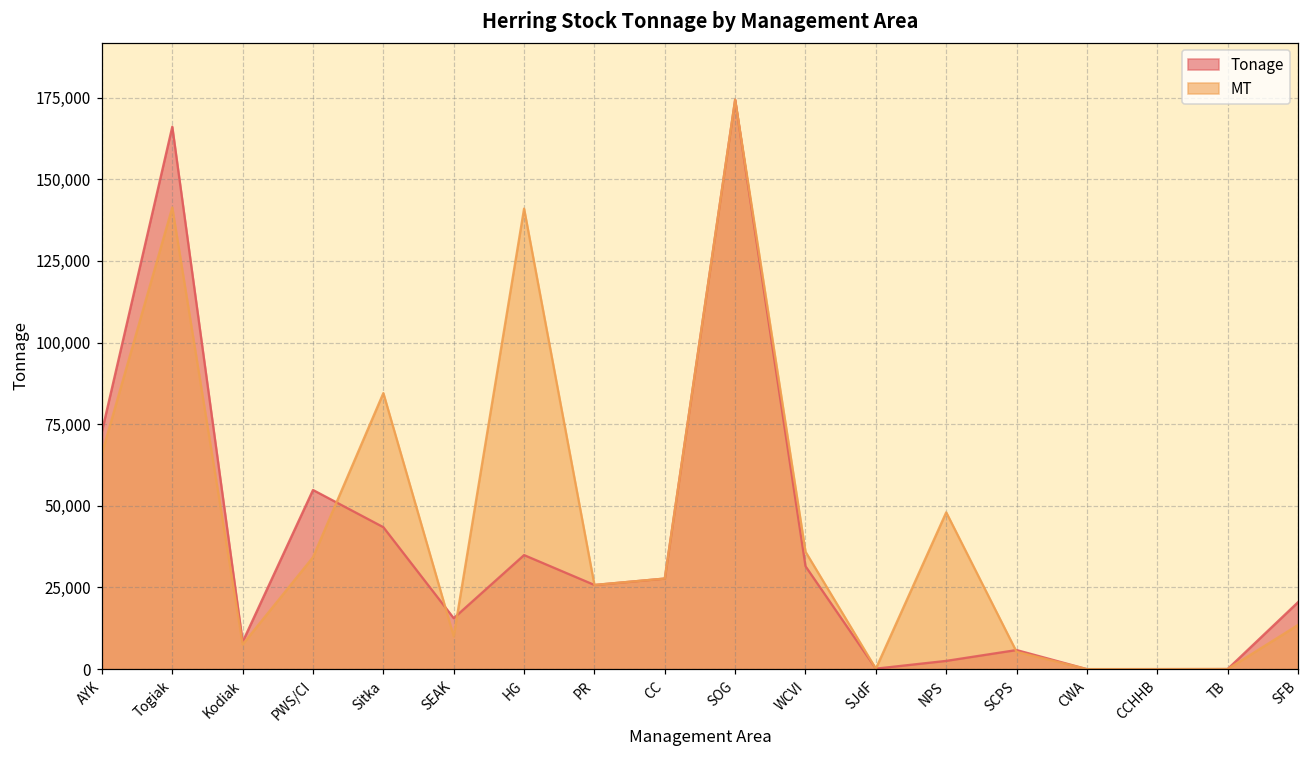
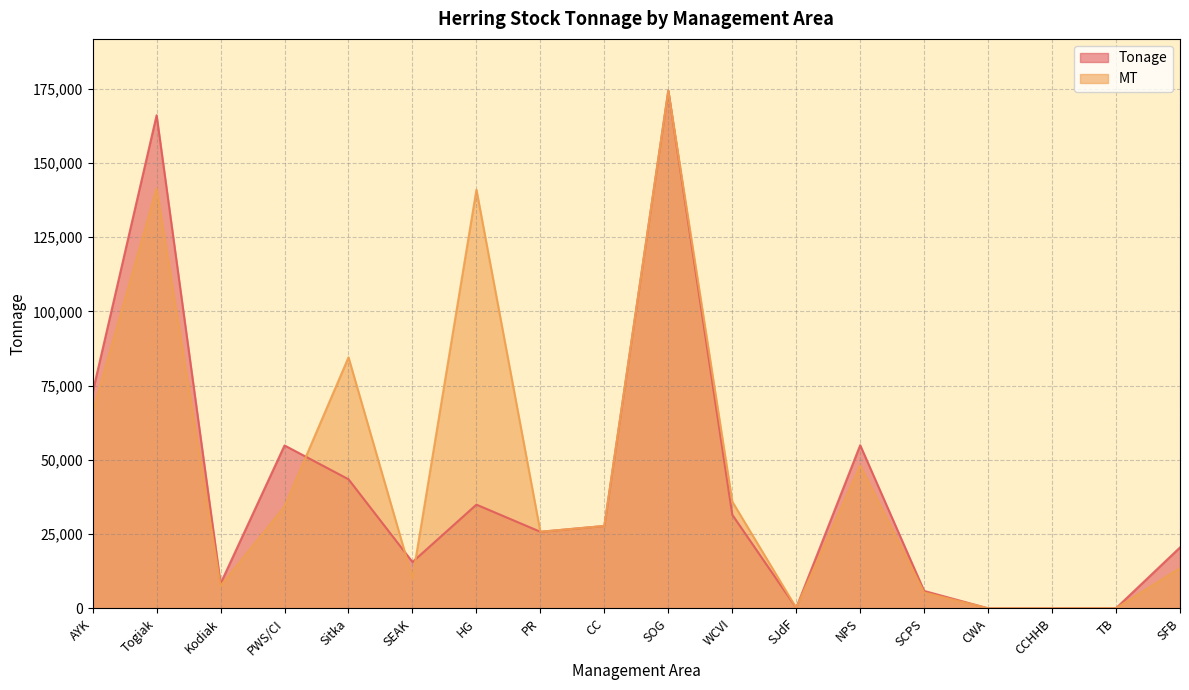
Tonage, NPS: 3,000 -> 55,000
